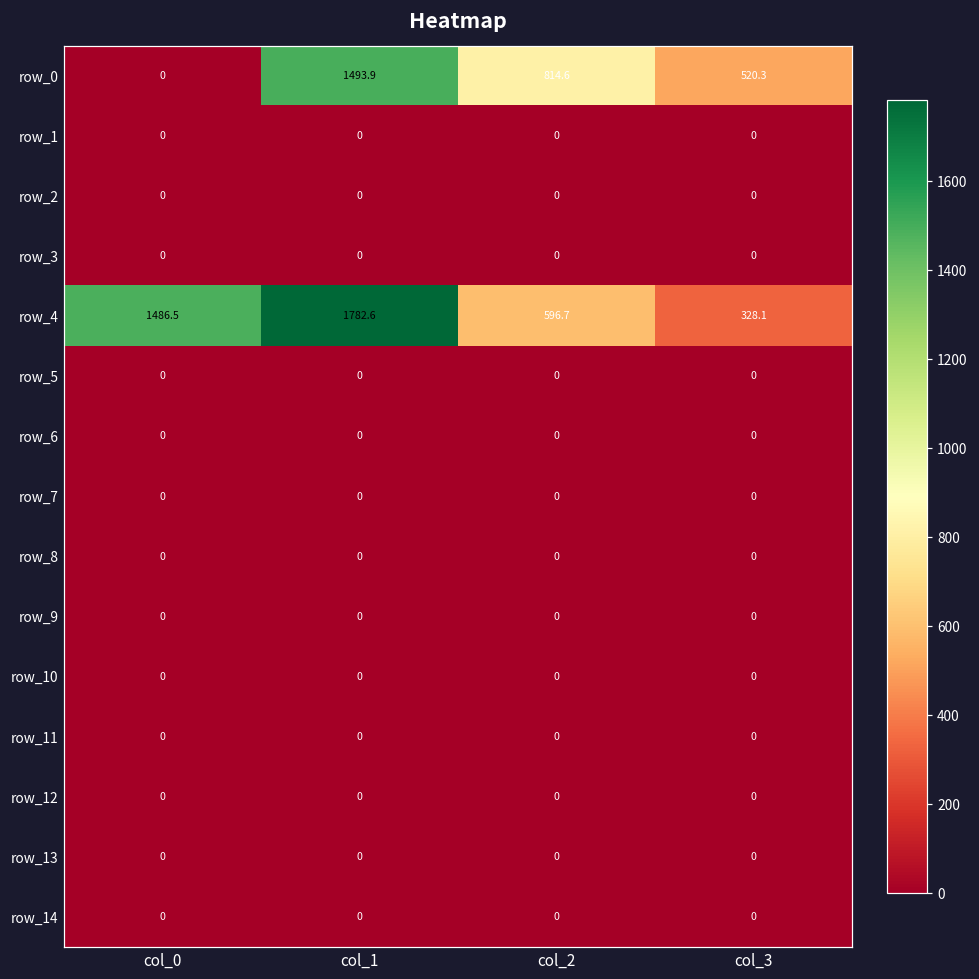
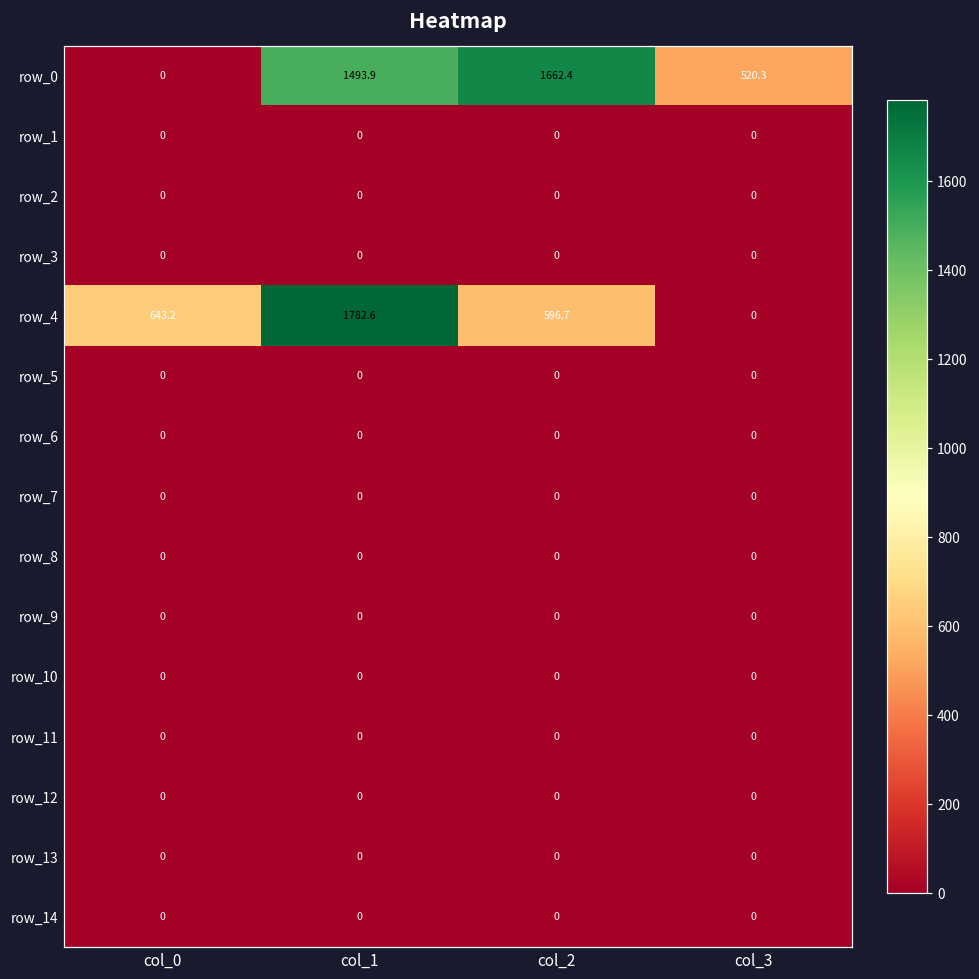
row_0, col_2: 814.6 -> 1662.4
row_4, col_0: 1486.5 -> 643.2
row_4, col_3: 328.1 -> 0
